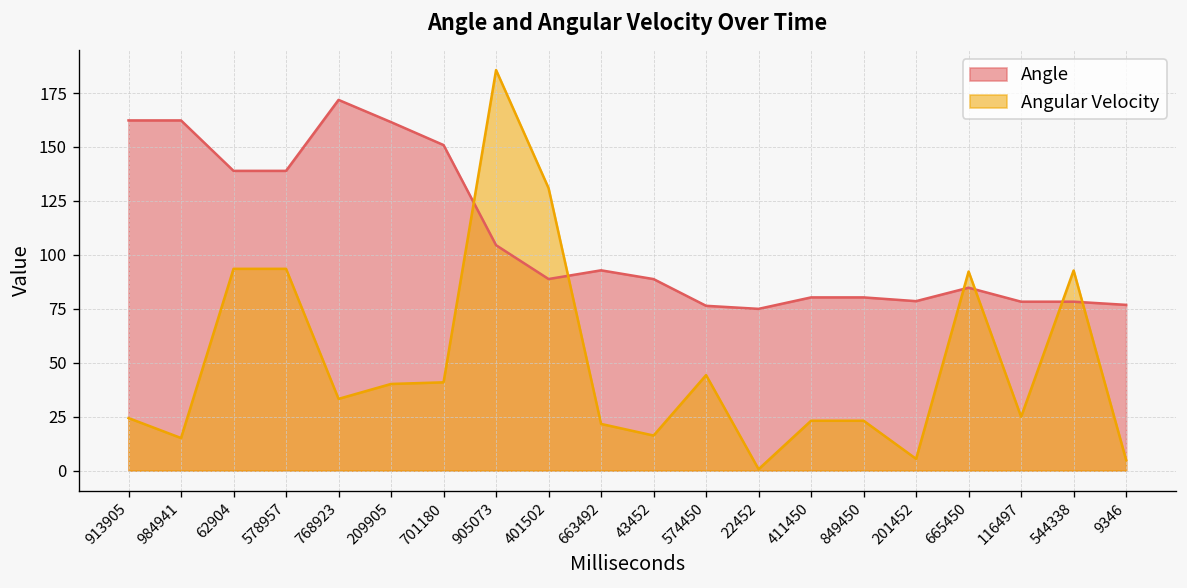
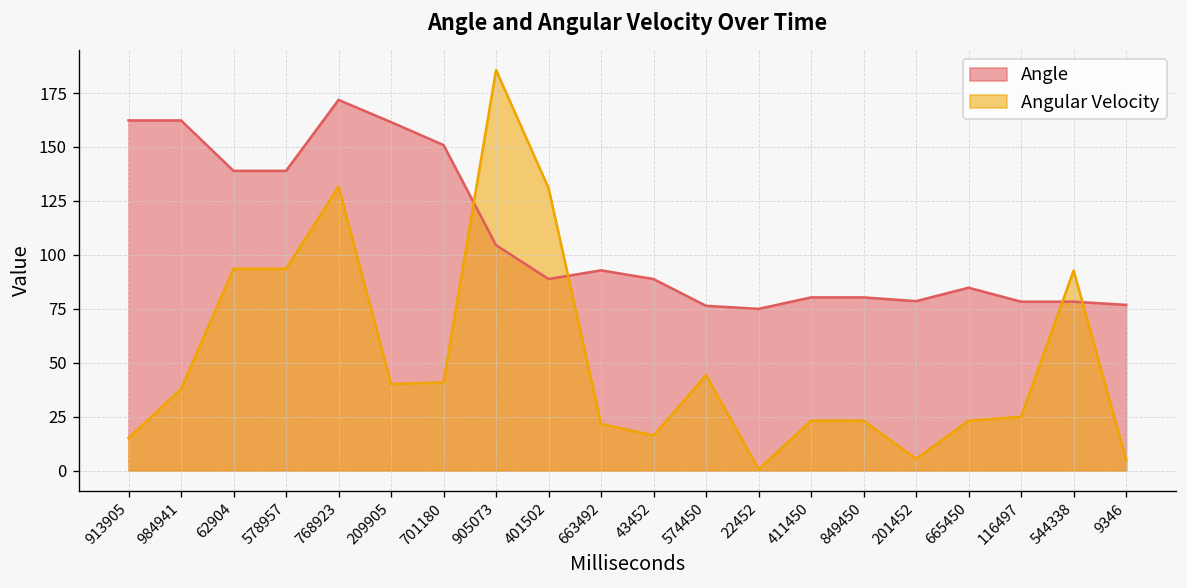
Angular Velocity, 913905: 24 -> 15
Angular Velocity, 984941: 15 -> 38
Angular Velocity, 768923: 33 -> 132
Angular Velocity, 665450: 92 -> 23
